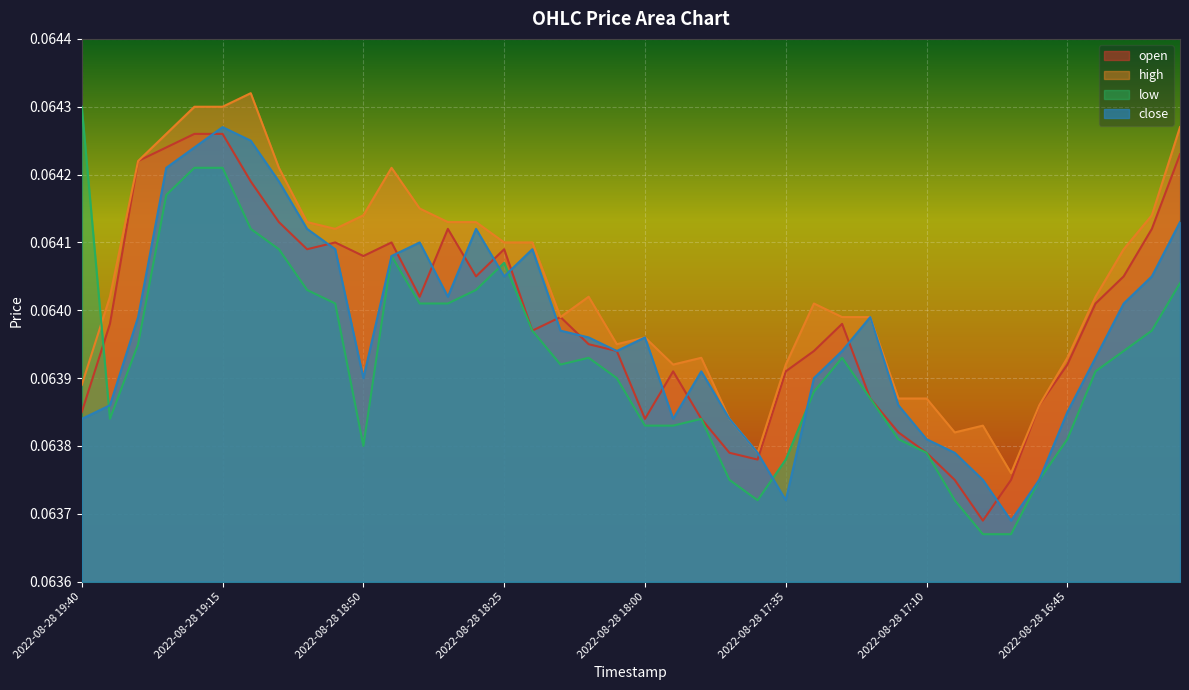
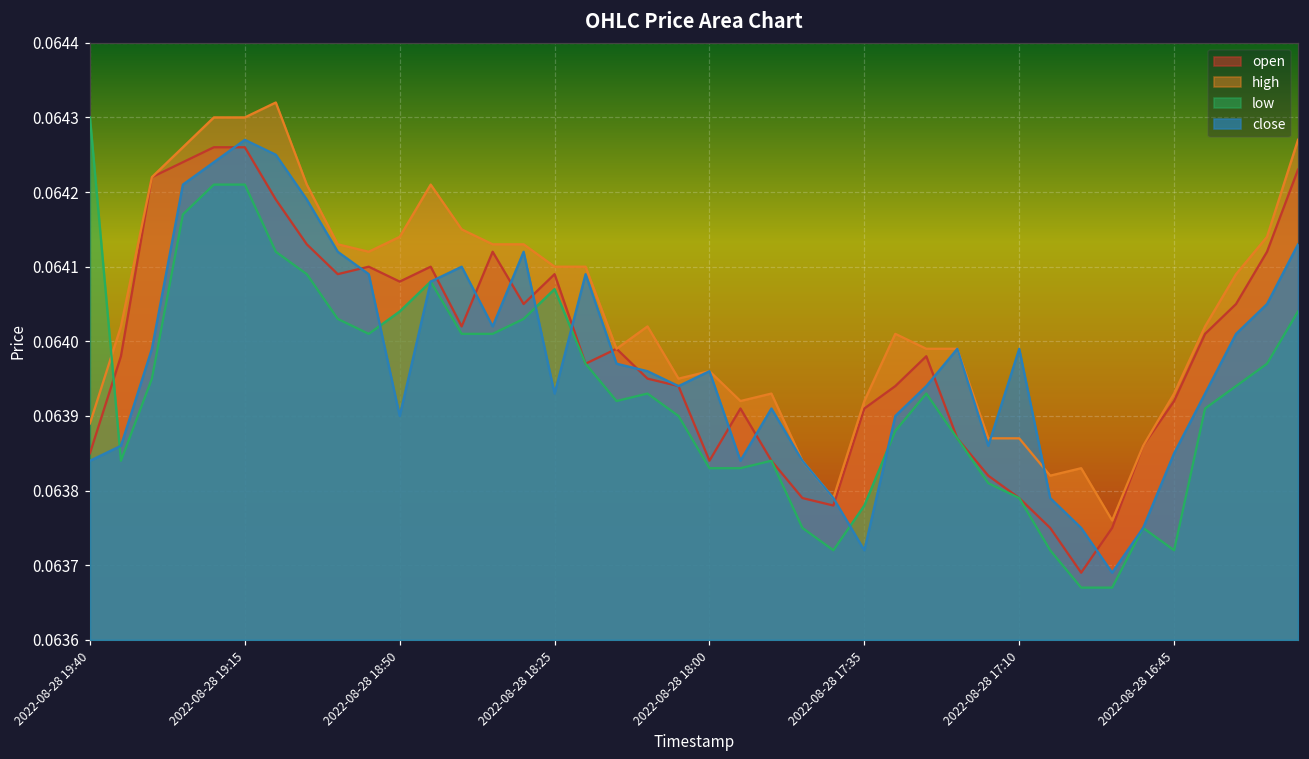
low, 2022-08-28 18:50: 0.06380 -> 0.06404
close, 2022-08-28 18:25: 0.06405 -> 0.06393
close, 2022-08-28 17:10: 0.06381 -> 0.06399
low, 2022-08-28 16:45: 0.06381 -> 0.06372
